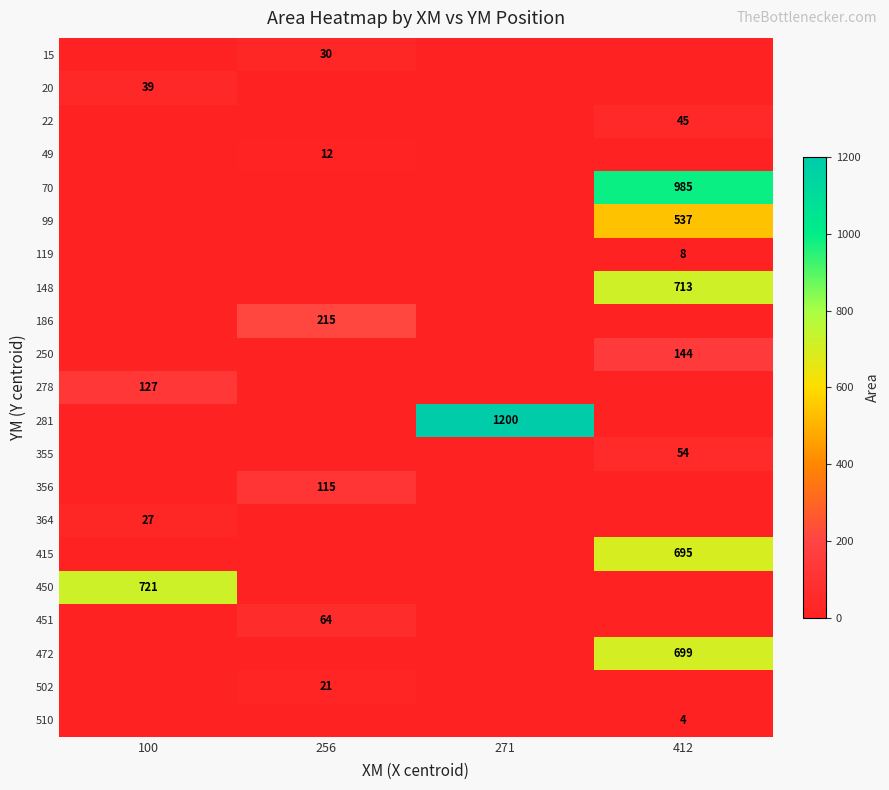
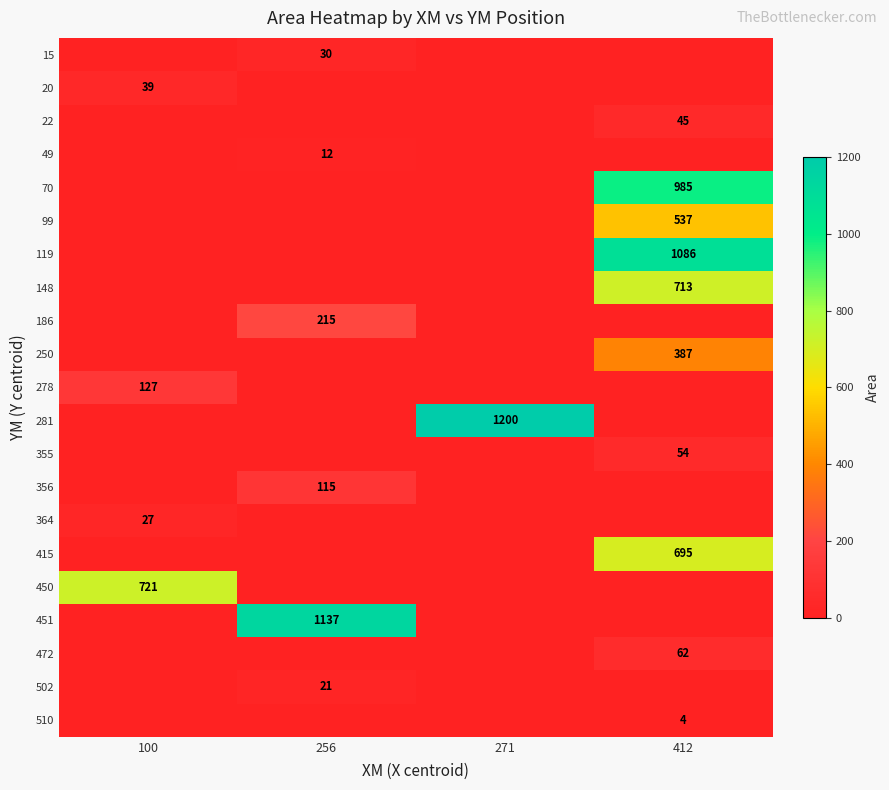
119, 412: 8 -> 1086
250, 412: 144 -> 387
451, 256: 64 -> 1137
472, 412: 699 -> 62
